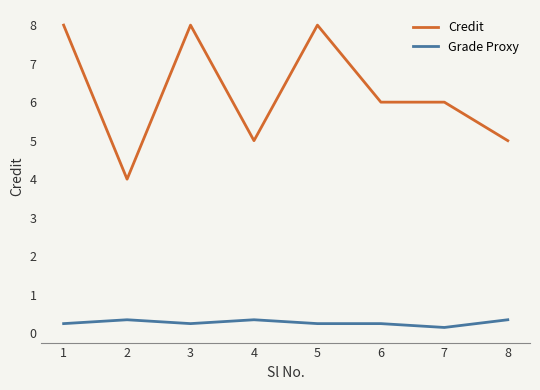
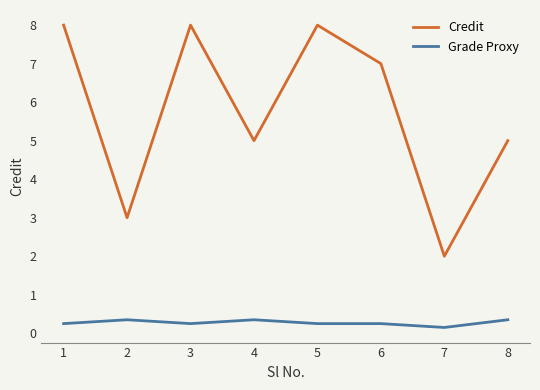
Credit, 2: 4 -> 3
Credit, 6: 6 -> 7
Credit, 7: 6 -> 2
